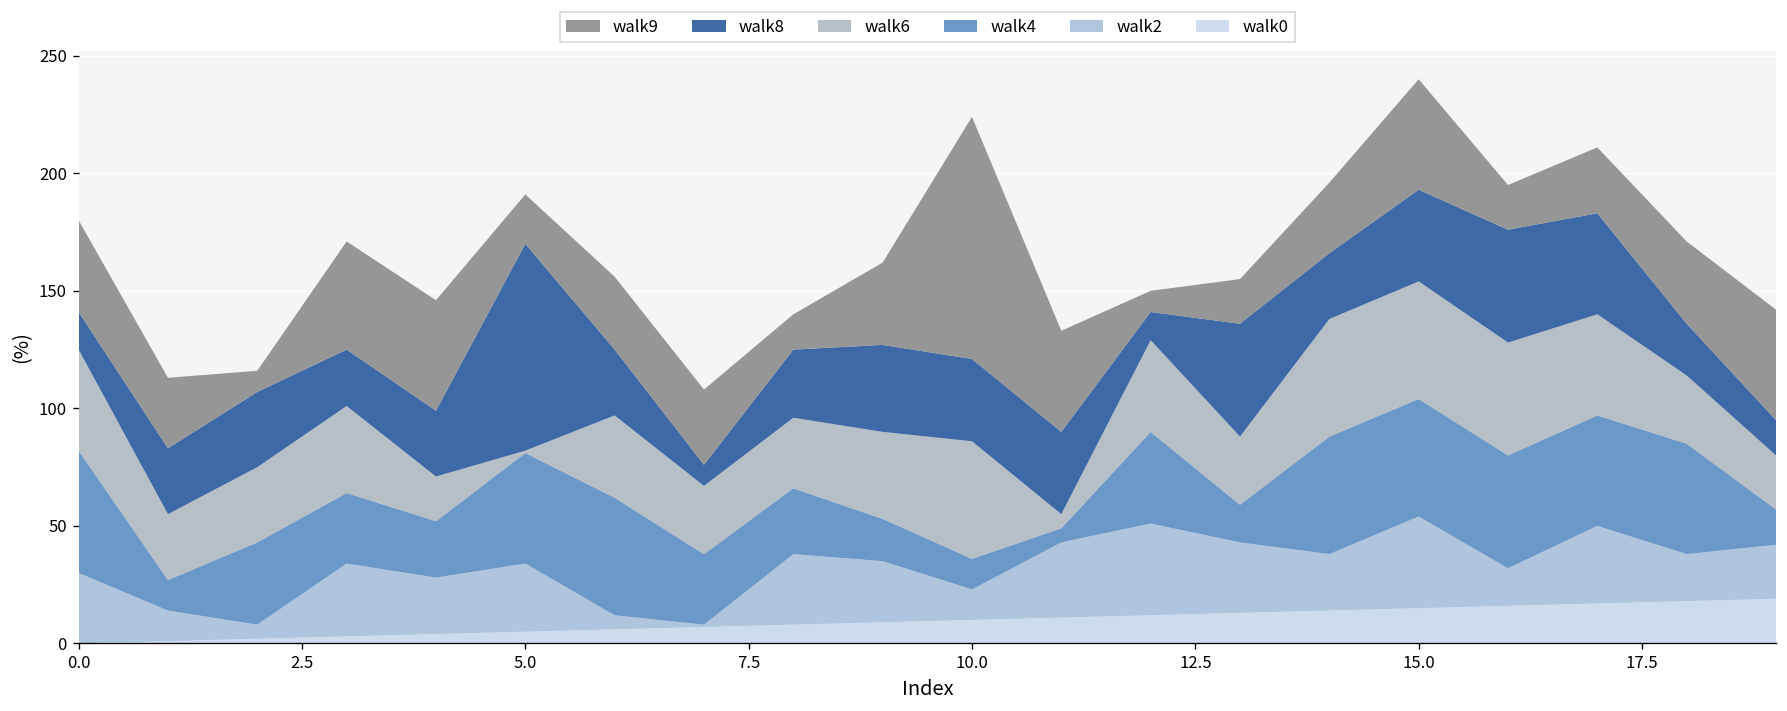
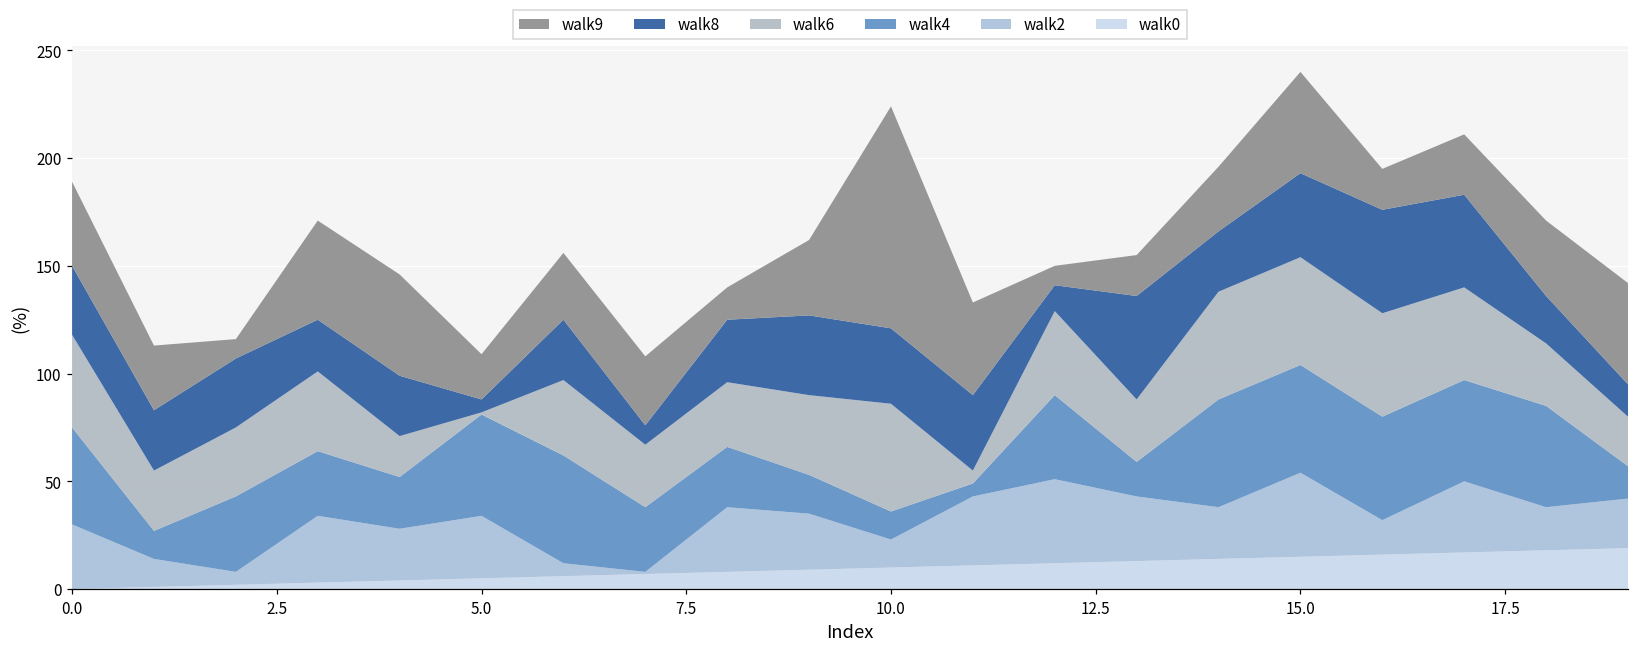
walk4, 0.0: 52 -> 45
walk8, 0.0: 16 -> 32
walk8, 5.0: 88 -> 6
